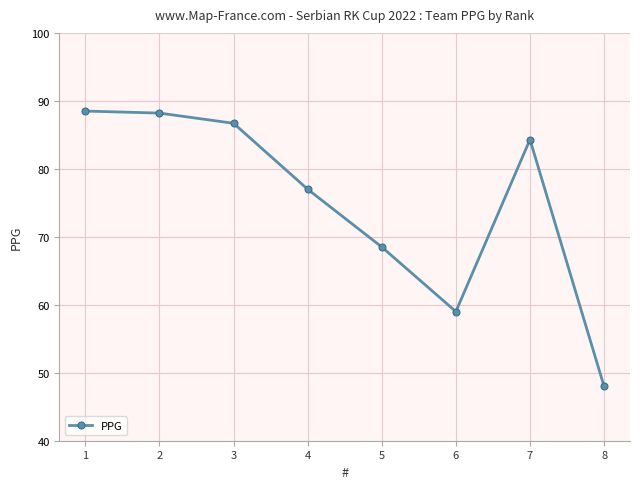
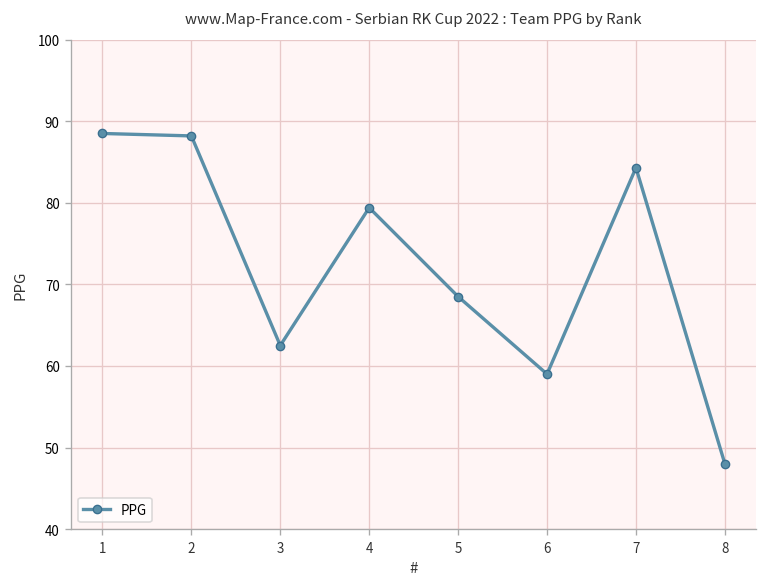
3: 87 -> 63
4: 77 -> 79
